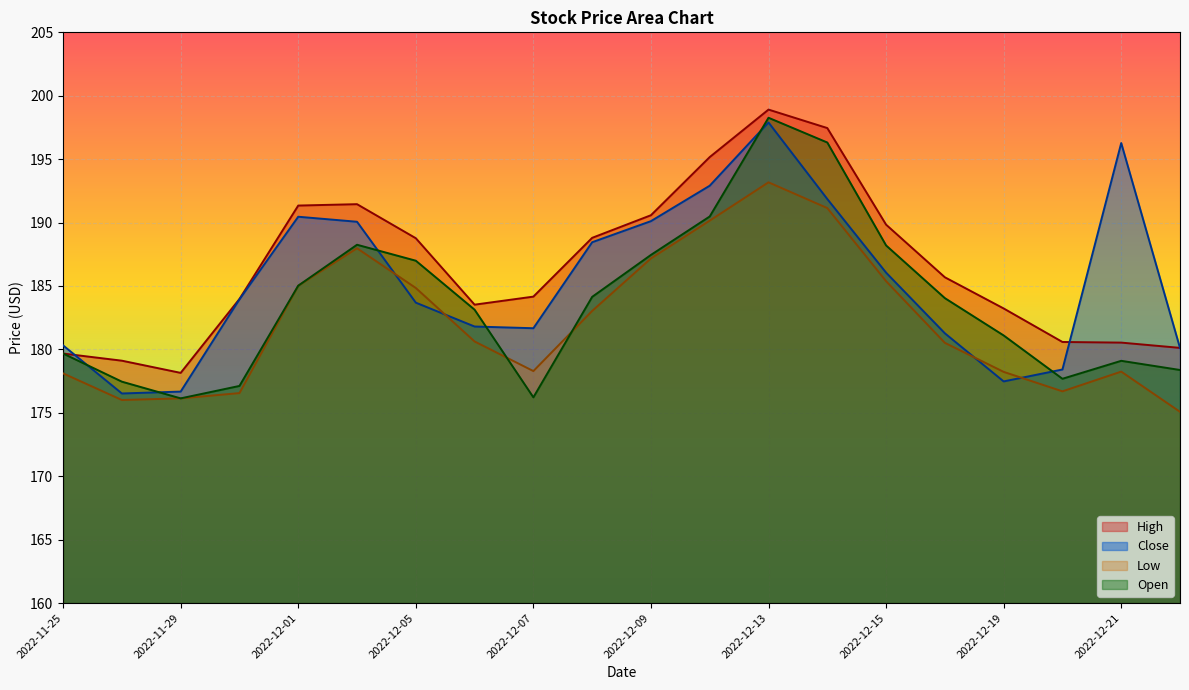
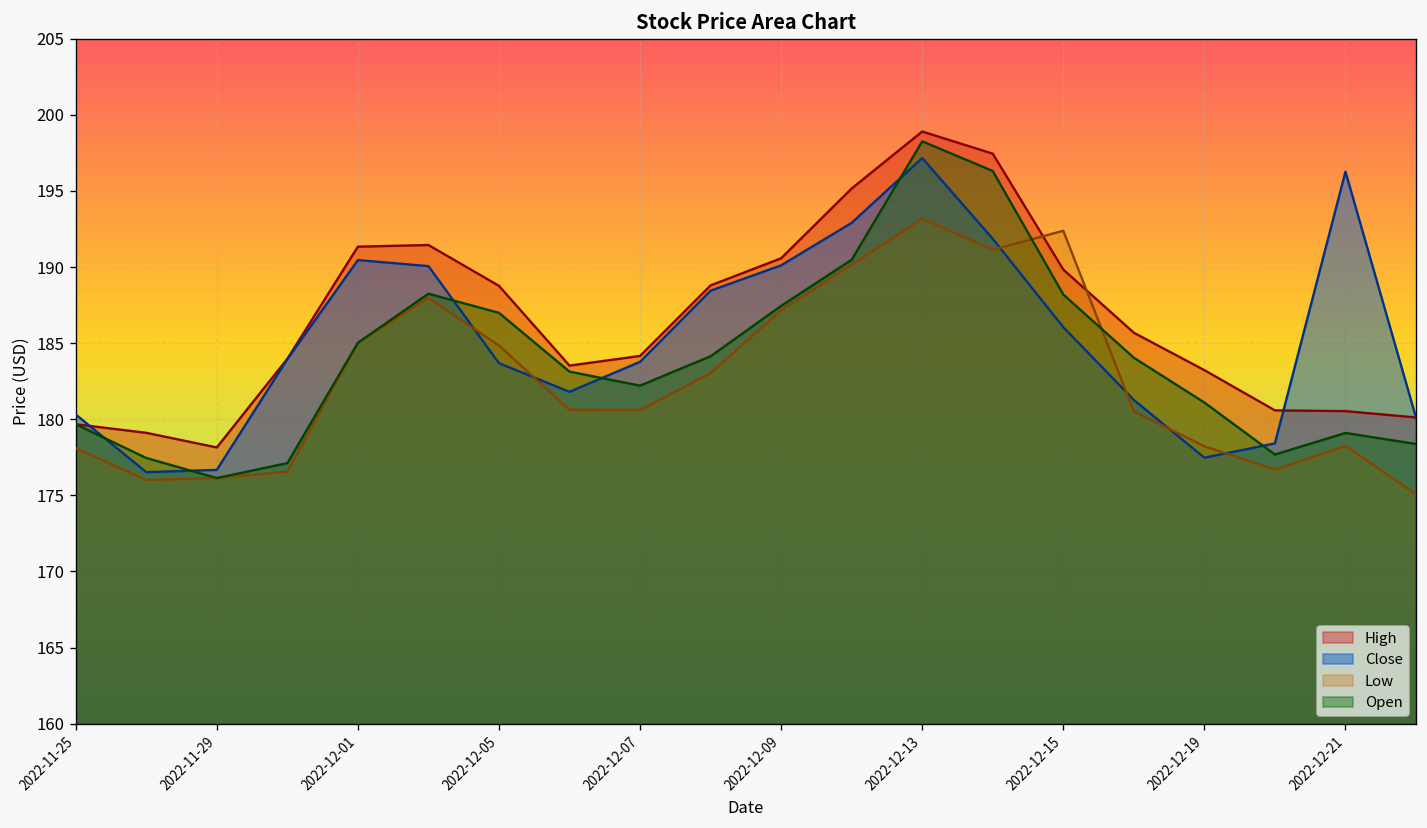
Close, 2022-12-07: 181.7 -> 183.8
Low, 2022-12-07: 178.3 -> 180.6
Open, 2022-12-07: 176.2 -> 182.2
Close, 2022-12-13: 197.9 -> 197.2
Low, 2022-12-15: 185.4 -> 192.4
